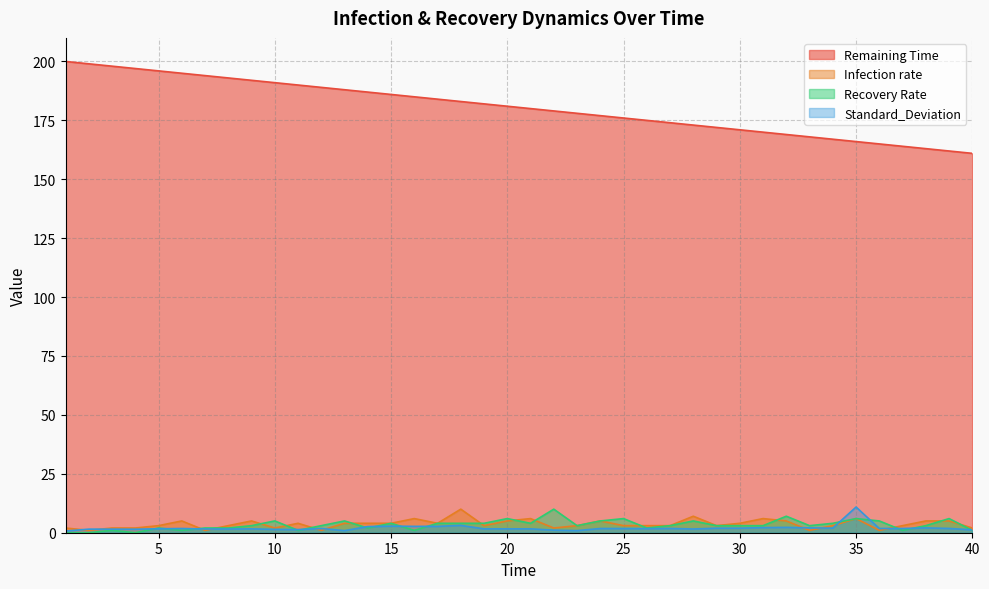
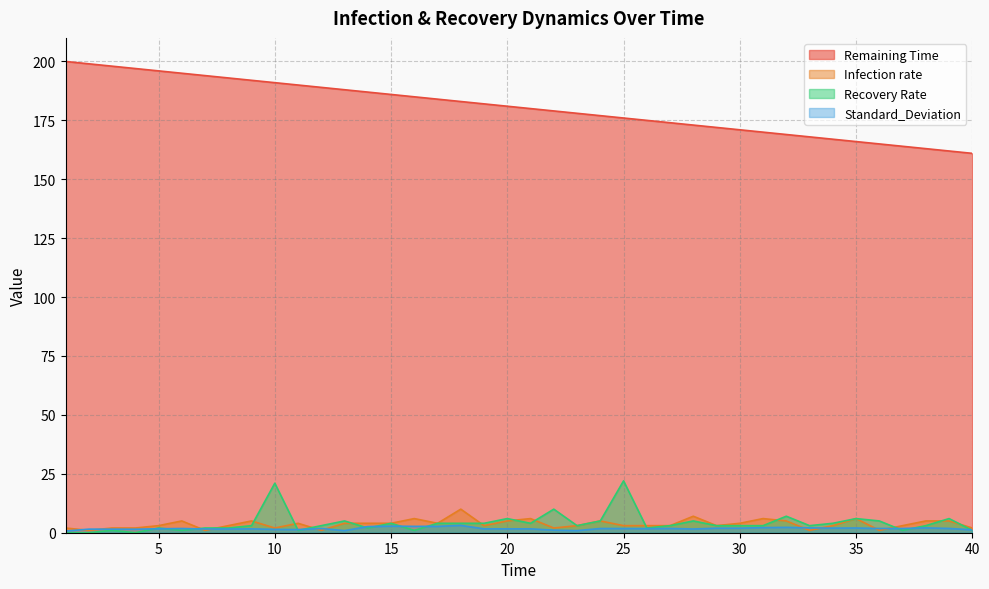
Recovery Rate, 10: 5 -> 21
Recovery Rate, 25: 6 -> 22
Standard_Deviation, 35: 11 -> 2
